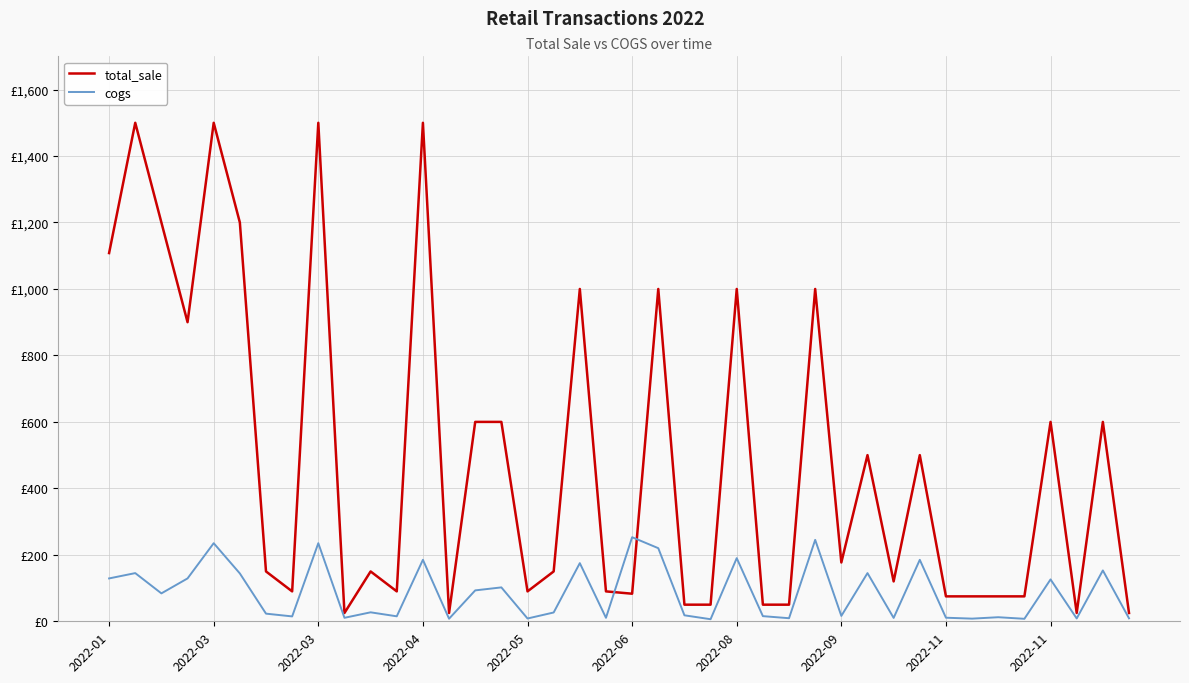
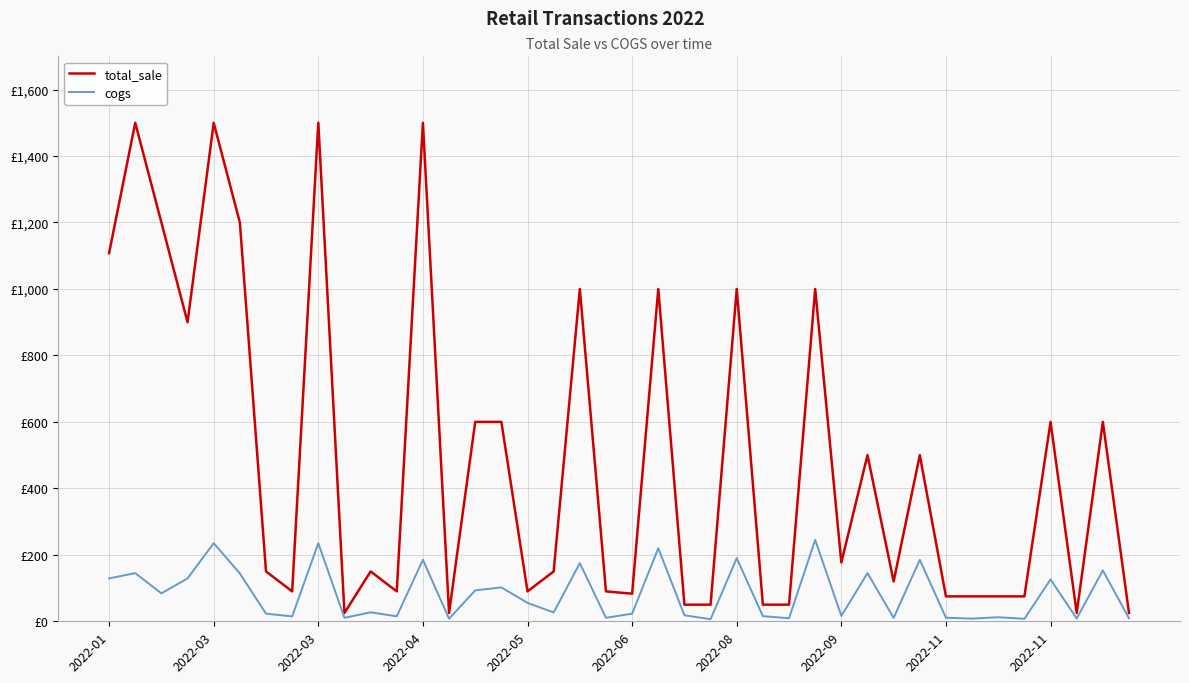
cogs, 2022-05: £10 -> £60
cogs, 2022-06: £250 -> £20
